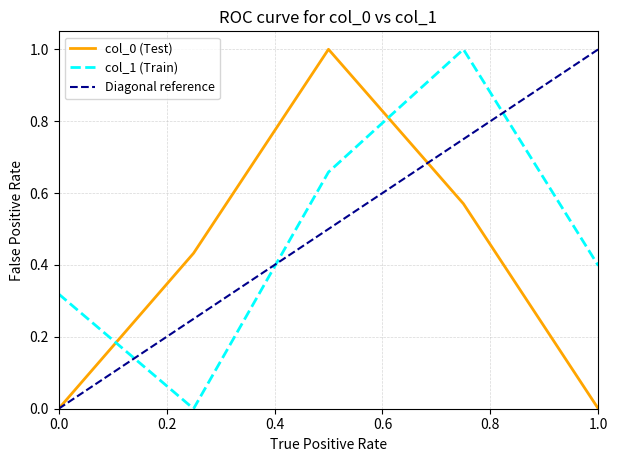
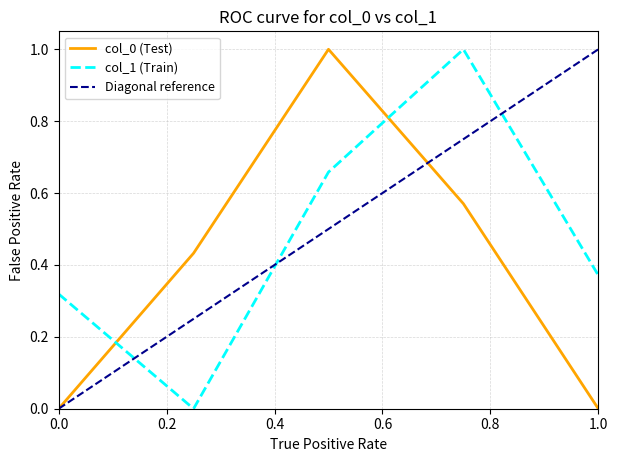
col_1 (Train), 1.0: 0.40 -> 0.37
